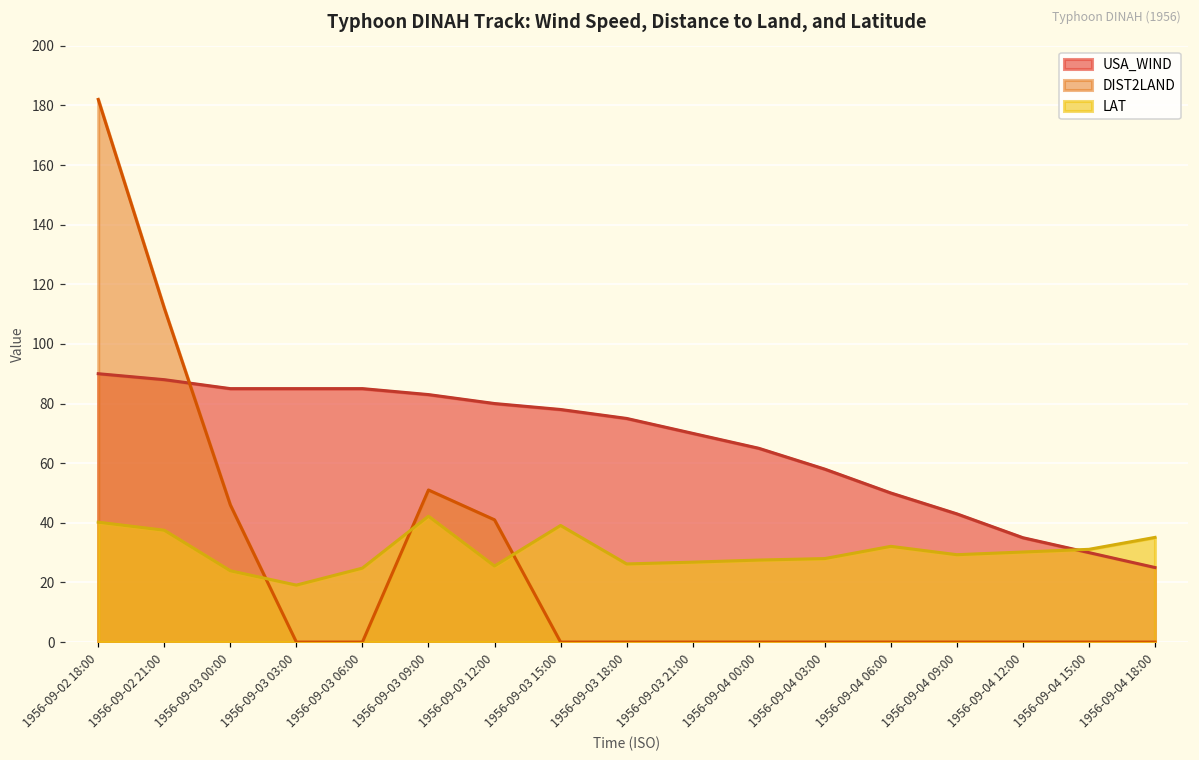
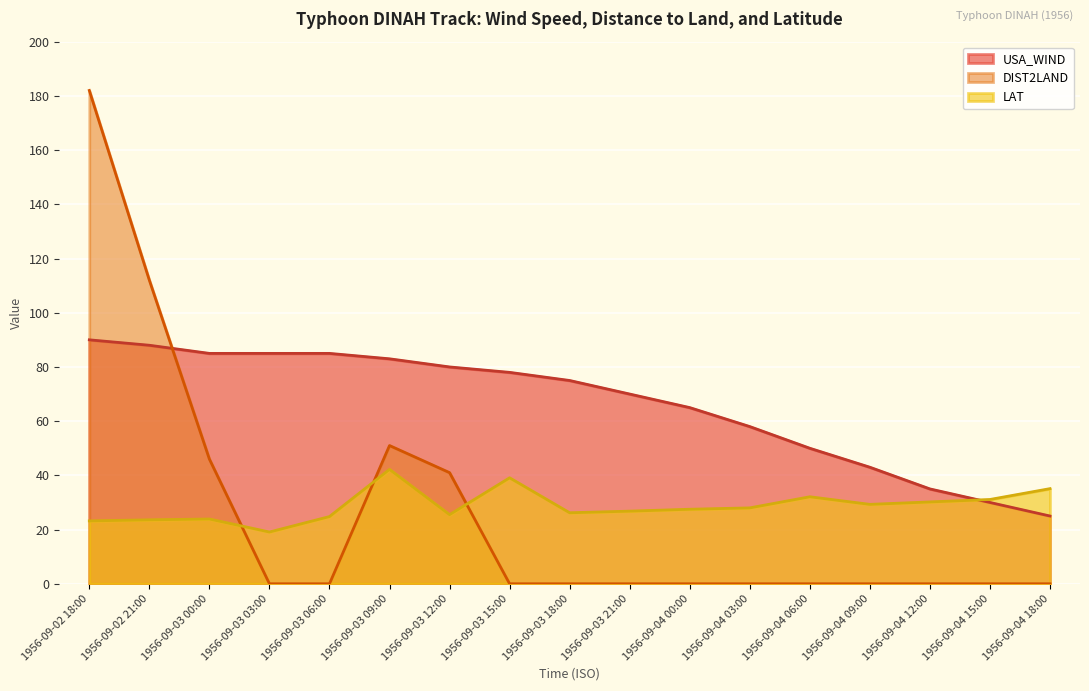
LAT, 1956-09-02 18:00: 40 -> 23
LAT, 1956-09-02 21:00: 38 -> 24
